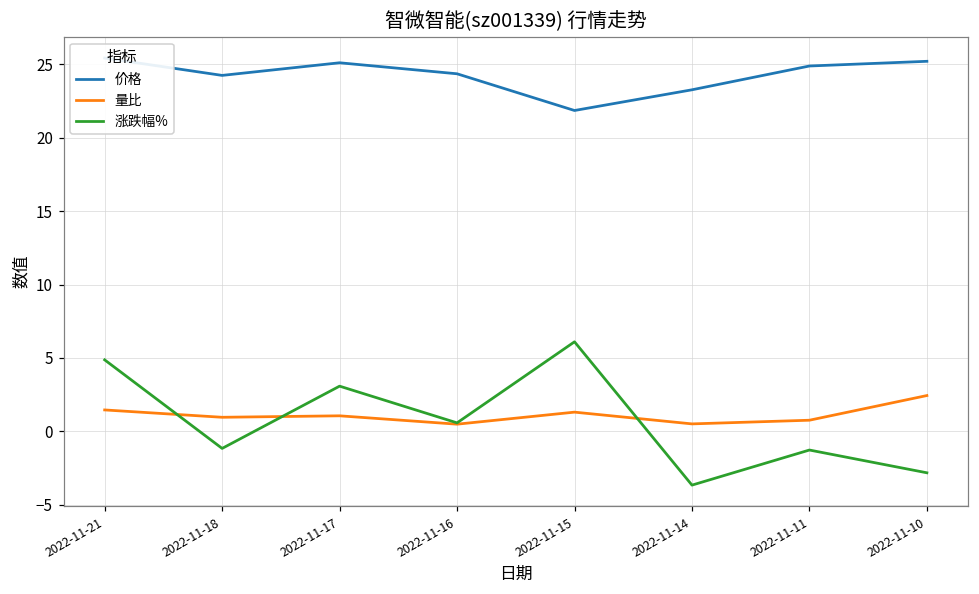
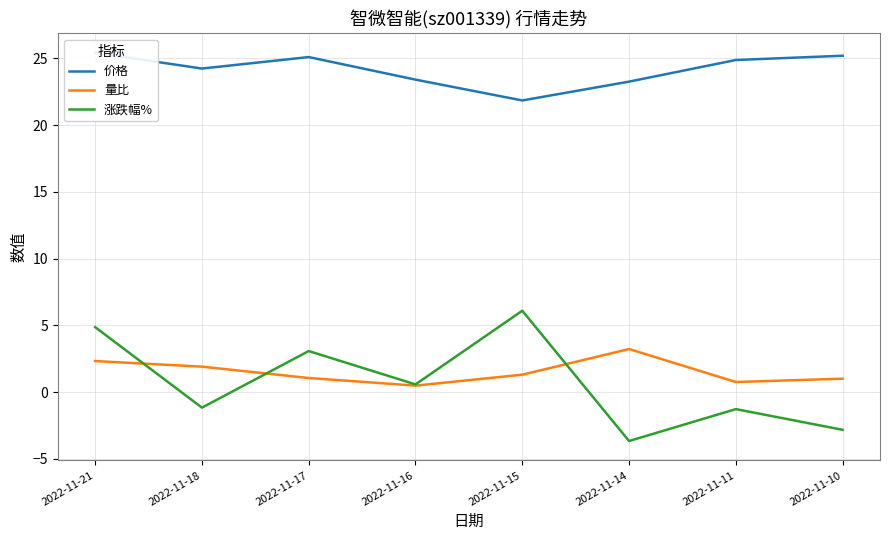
量比, 2022-11-21: 1.5 -> 2.3
量比, 2022-11-18: 1.0 -> 1.9
价格, 2022-11-16: 24.4 -> 23.4
量比, 2022-11-14: 0.5 -> 3.2
量比, 2022-11-10: 2.4 -> 1.0
